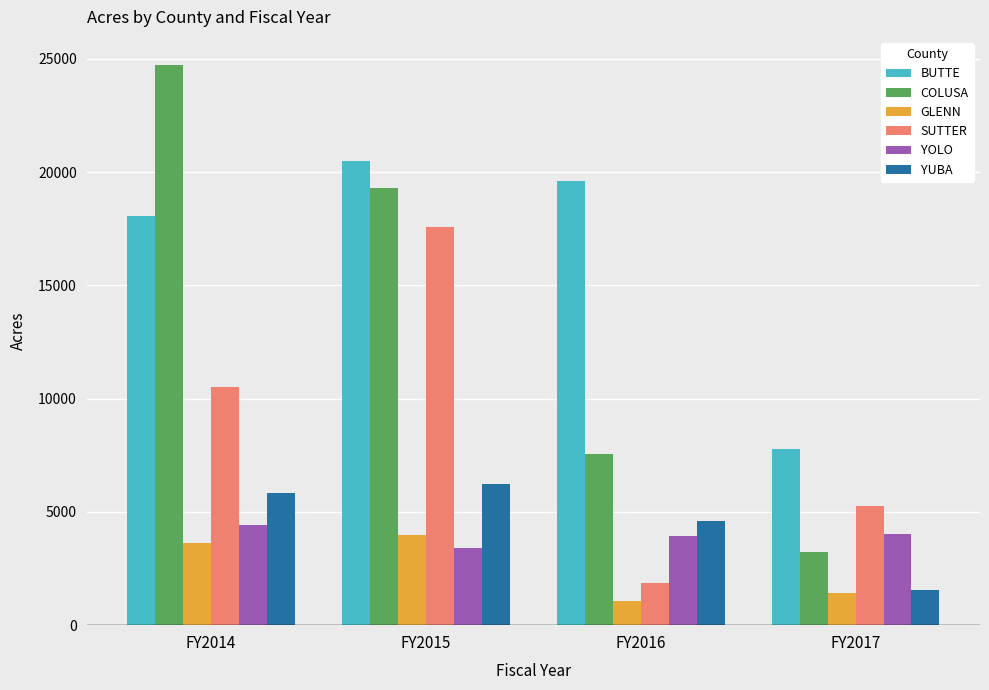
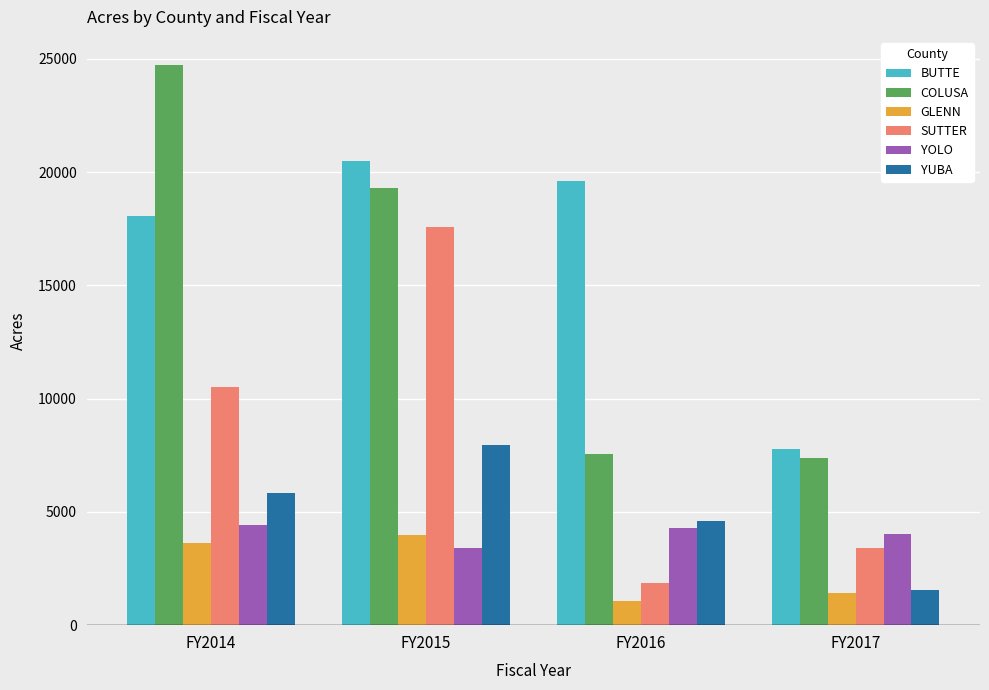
YUBA, FY2015: 6200 -> 7900
YOLO, FY2016: 3900 -> 4300
COLUSA, FY2017: 3200 -> 7400
SUTTER, FY2017: 5300 -> 3400
